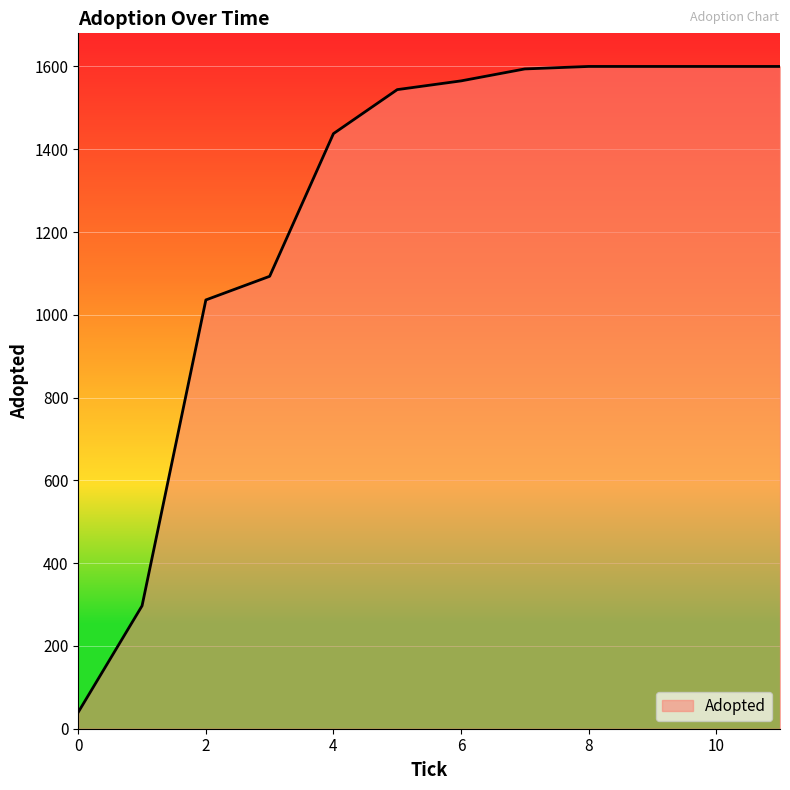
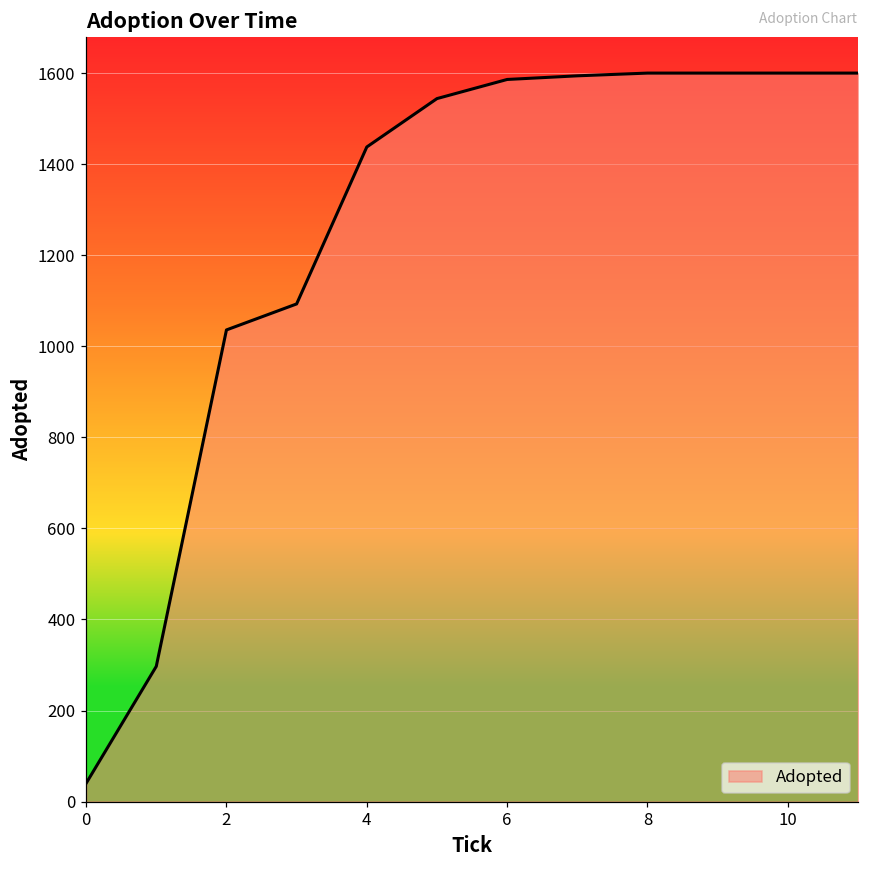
6: 1570 -> 1590
